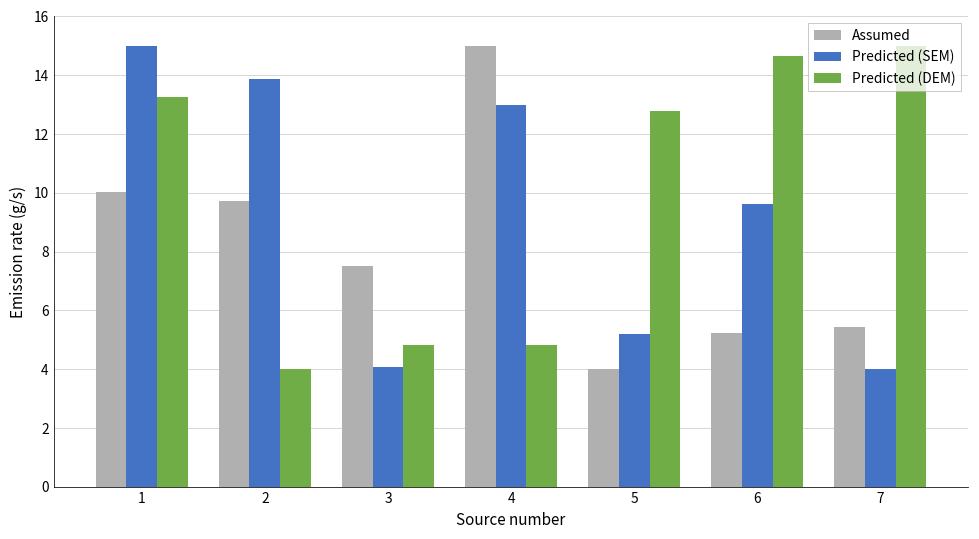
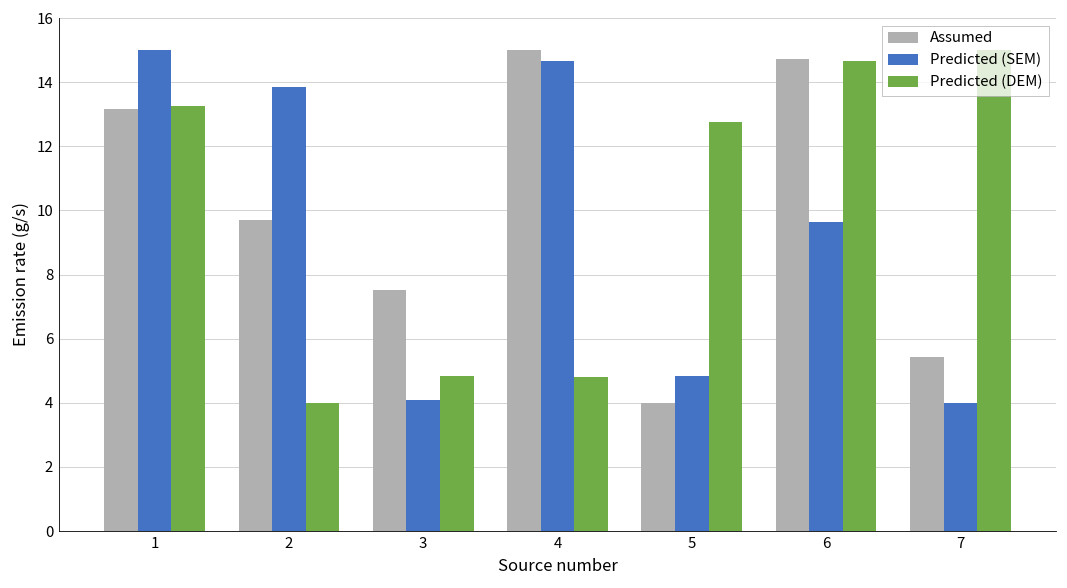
Assumed, 1: 10.0 -> 13.2
Predicted (SEM), 4: 13.0 -> 14.6
Predicted (SEM), 5: 5.2 -> 4.8
Assumed, 6: 5.2 -> 14.7
